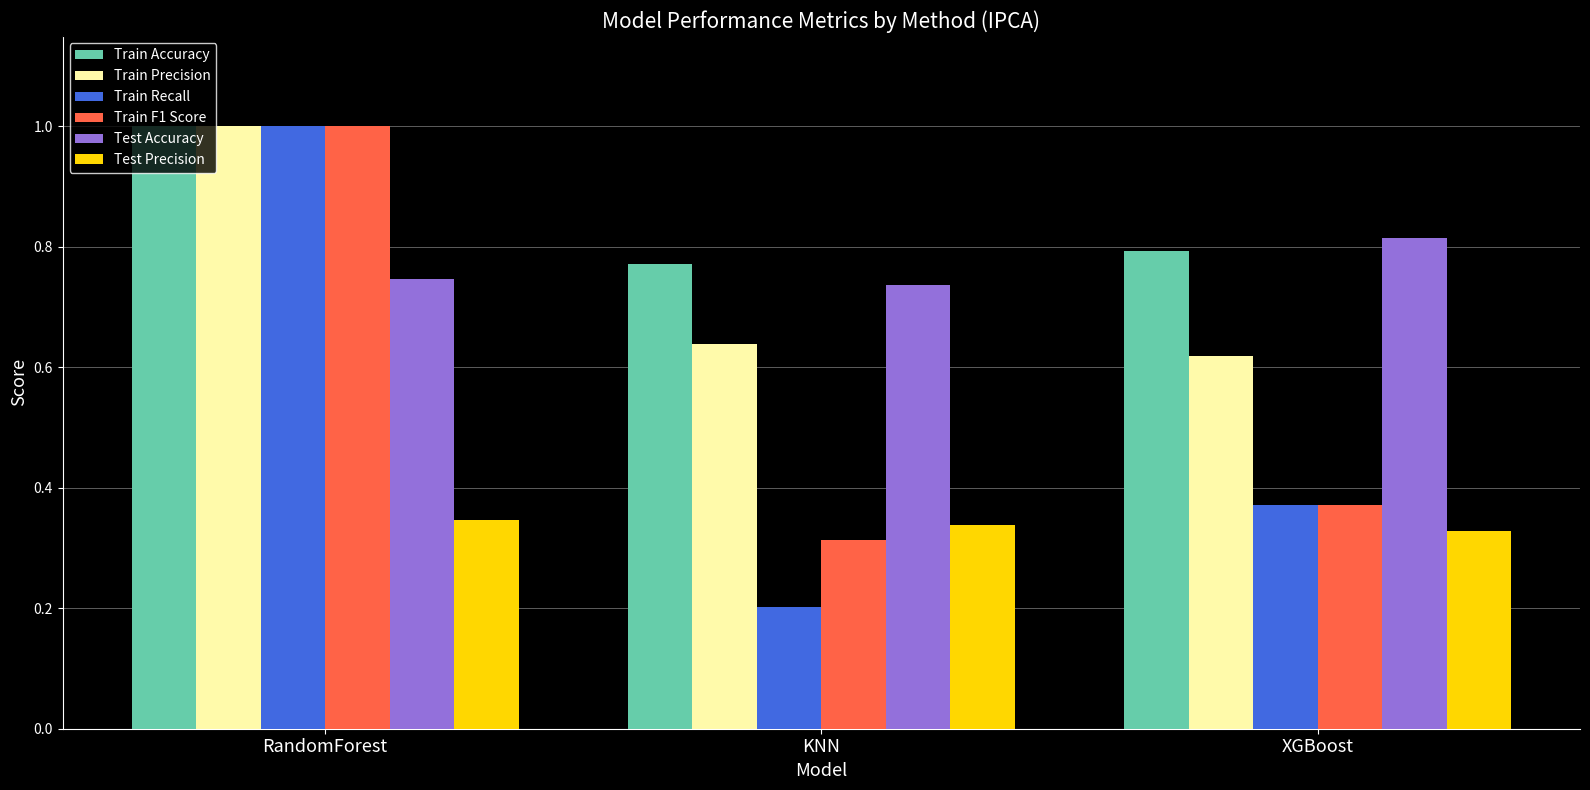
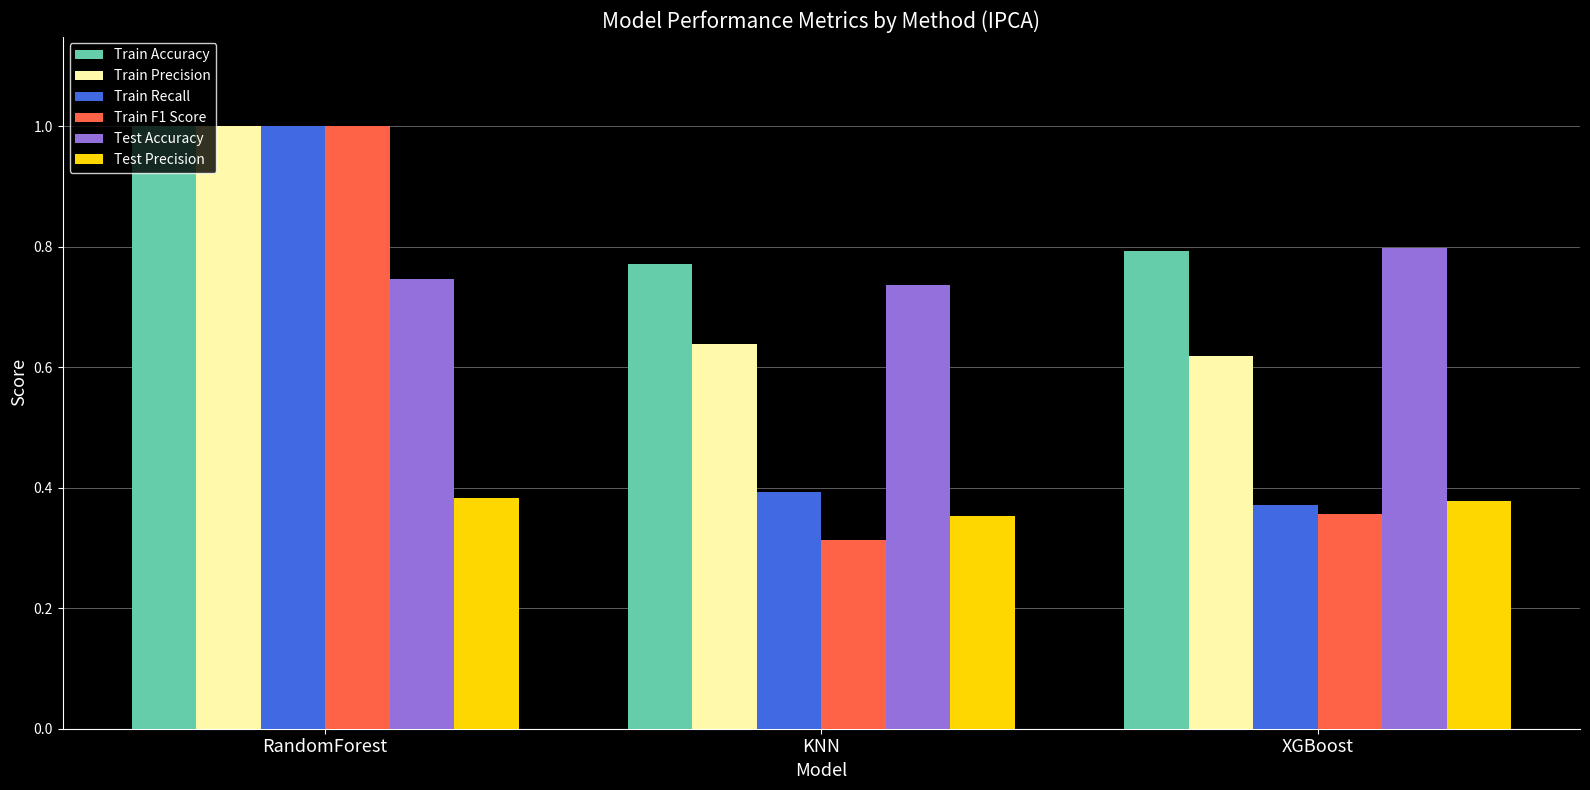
Test Precision, RandomForest: 0.35 -> 0.38
Train Recall, KNN: 0.20 -> 0.39
Test Precision, KNN: 0.34 -> 0.35
Train F1 Score, XGBoost: 0.37 -> 0.36
Test Accuracy, XGBoost: 0.81 -> 0.80
Test Precision, XGBoost: 0.33 -> 0.38
